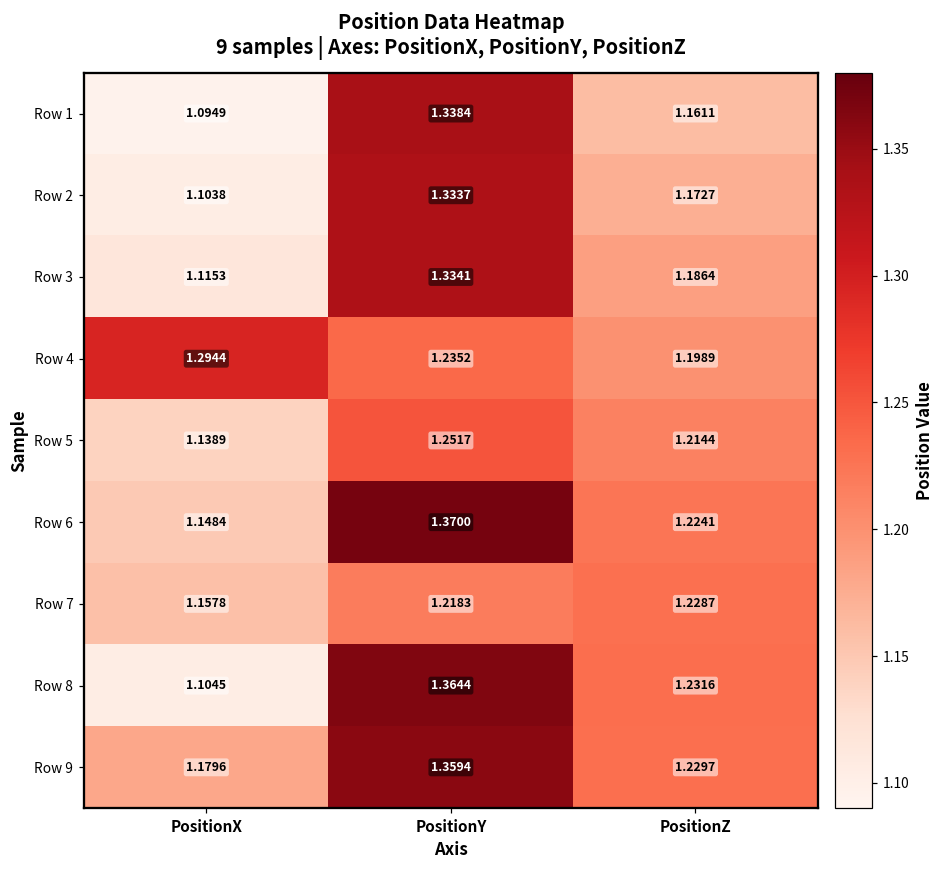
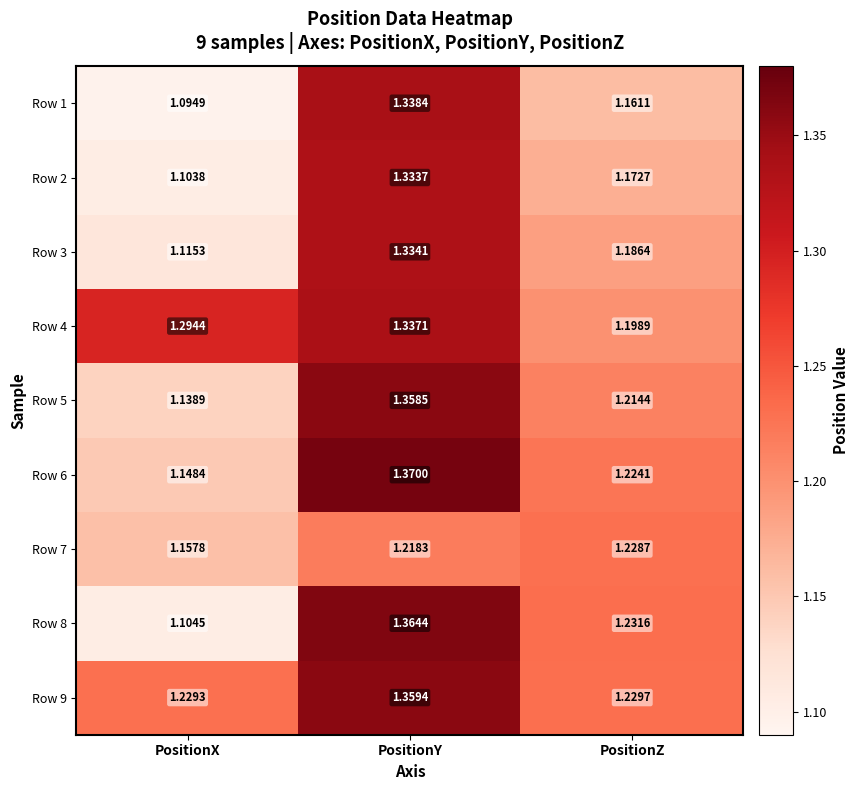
Row 4, PositionY: 1.2352 -> 1.3371
Row 5, PositionY: 1.2517 -> 1.3585
Row 9, PositionX: 1.1796 -> 1.2293
